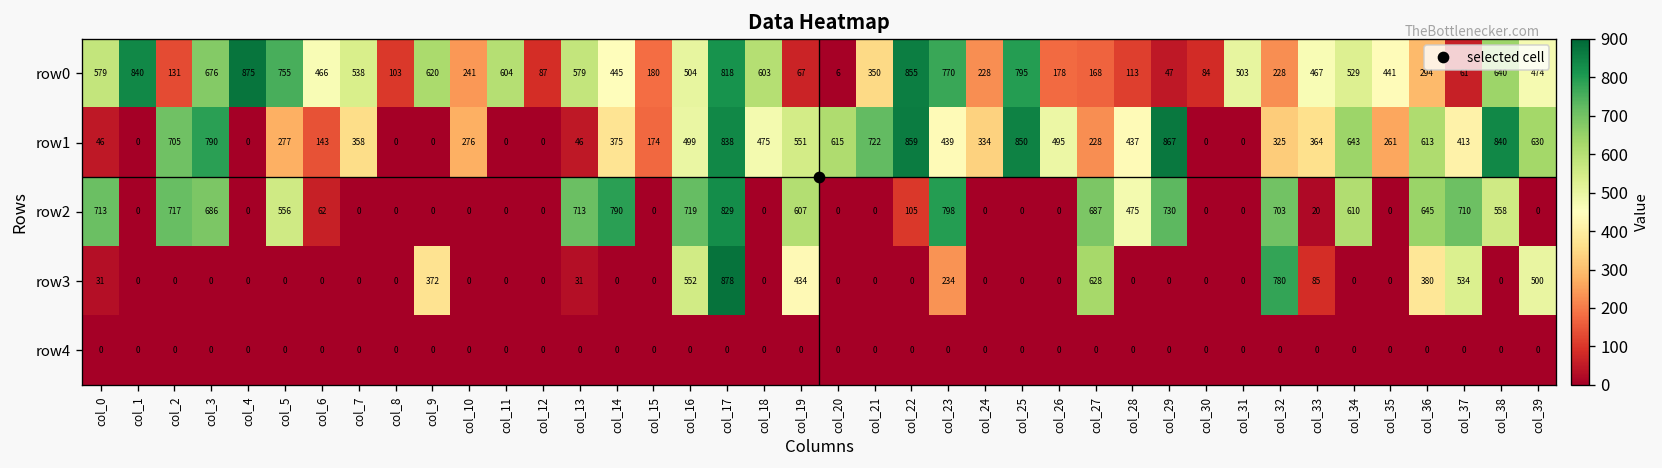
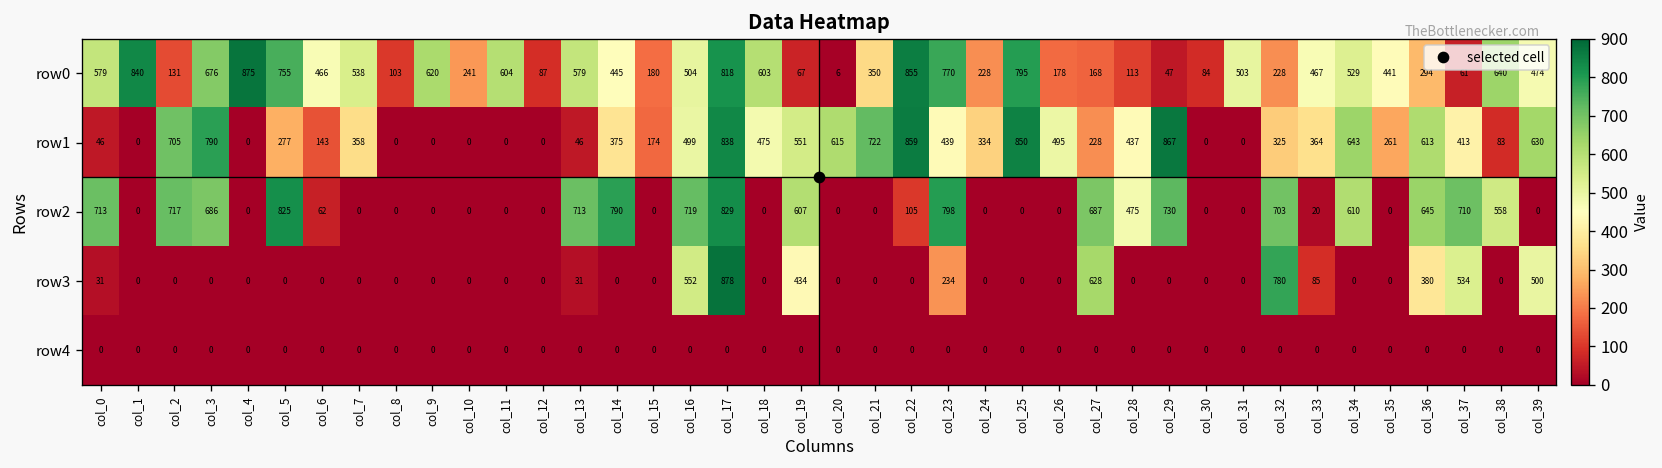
row1, col_10: 276 -> 0
row1, col_38: 840 -> 83
row2, col_5: 556 -> 825
row3, col_9: 372 -> 0
